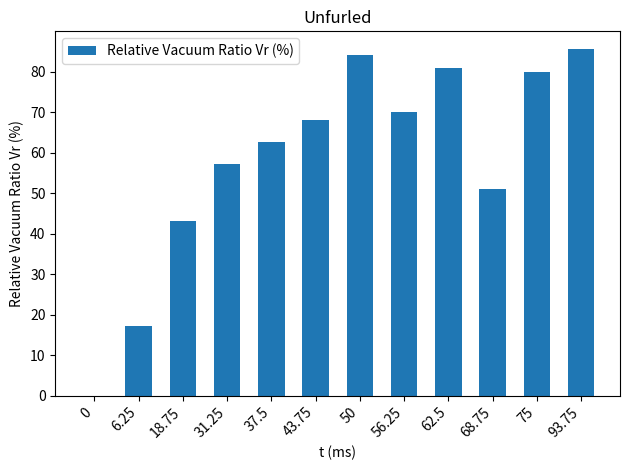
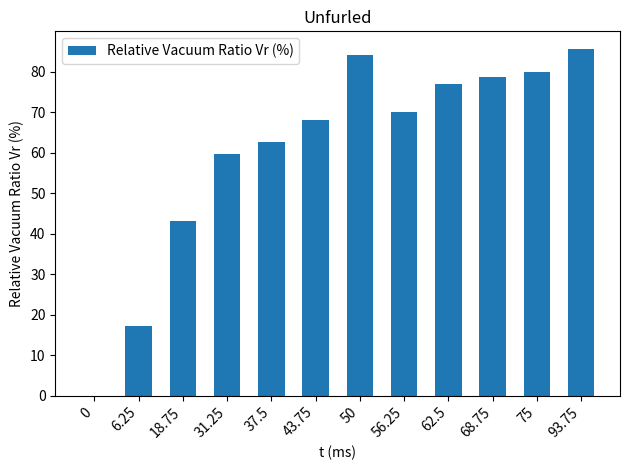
31.25: 57 -> 60
62.5: 81 -> 77
68.75: 51 -> 79
